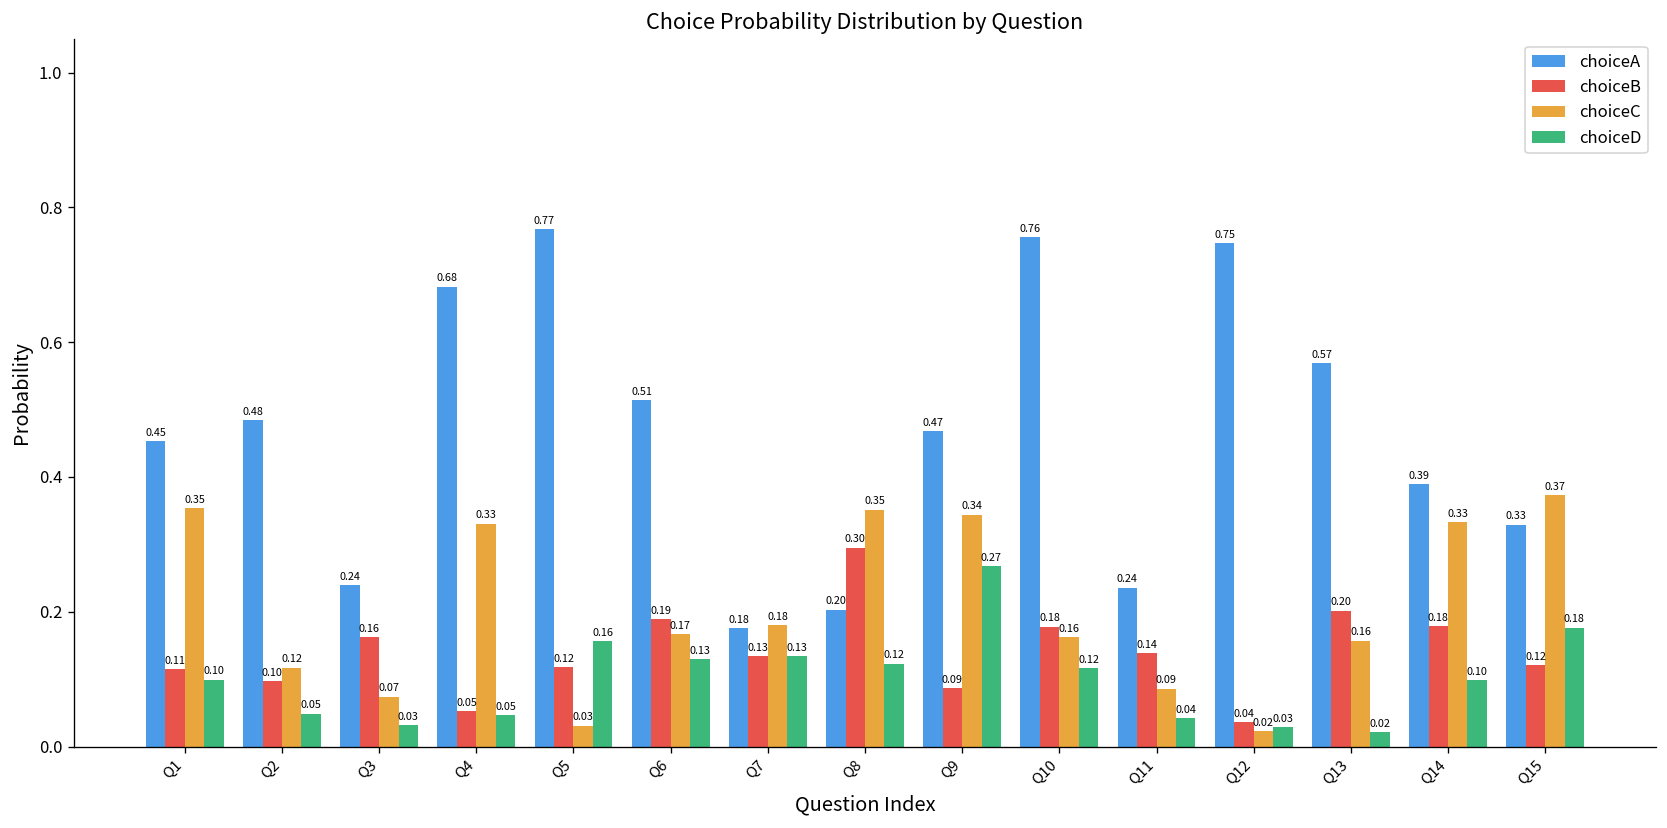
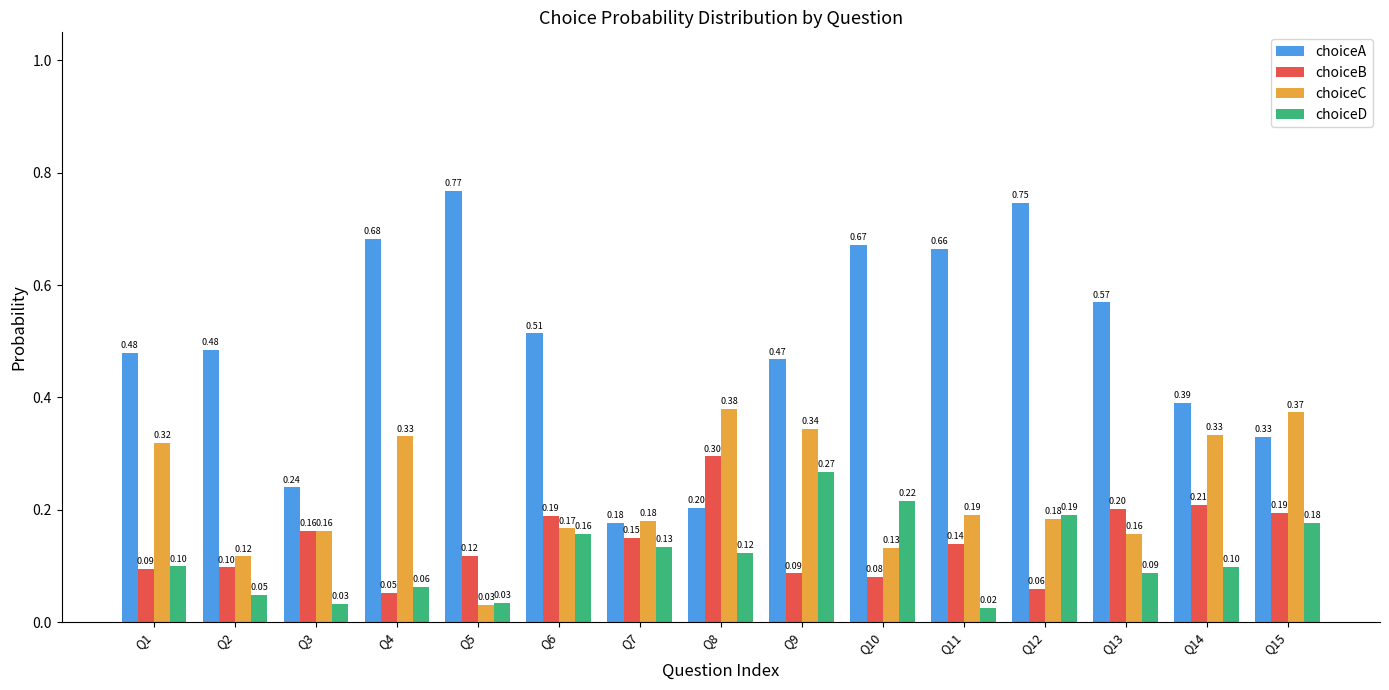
choiceA, Q1: 0.45 -> 0.48
choiceB, Q1: 0.11 -> 0.09
choiceC, Q1: 0.35 -> 0.32
choiceC, Q3: 0.07 -> 0.16
choiceD, Q4: 0.05 -> 0.06
choiceD, Q5: 0.16 -> 0.03
choiceD, Q6: 0.13 -> 0.16
choiceB, Q7: 0.13 -> 0.15
choiceC, Q8: 0.35 -> 0.38
choiceA, Q10: 0.76 -> 0.67
choiceB, Q10: 0.18 -> 0.08
choiceC, Q10: 0.16 -> 0.13
choiceD, Q10: 0.12 -> 0.22
choiceA, Q11: 0.24 -> 0.66
choiceC, Q11: 0.09 -> 0.19
choiceD, Q11: 0.04 -> 0.02
choiceB, Q12: 0.04 -> 0.06
choiceC, Q12: 0.02 -> 0.18
choiceD, Q12: 0.03 -> 0.19
choiceD, Q13: 0.02 -> 0.09
choiceB, Q14: 0.18 -> 0.21
choiceB, Q15: 0.12 -> 0.19
